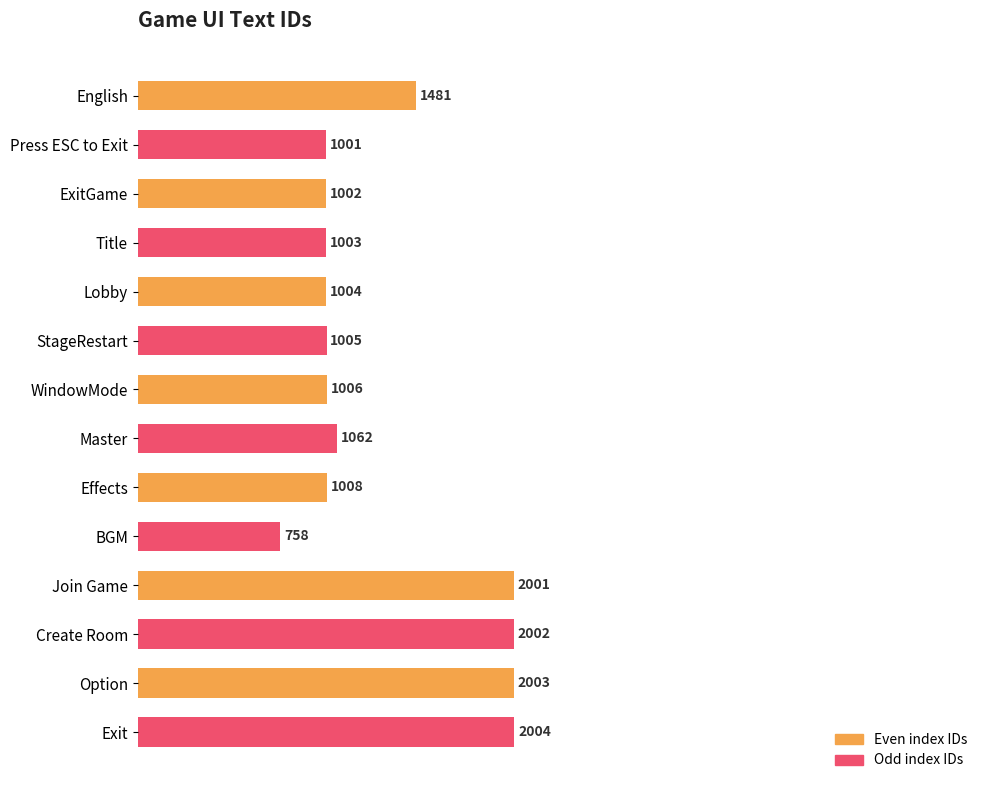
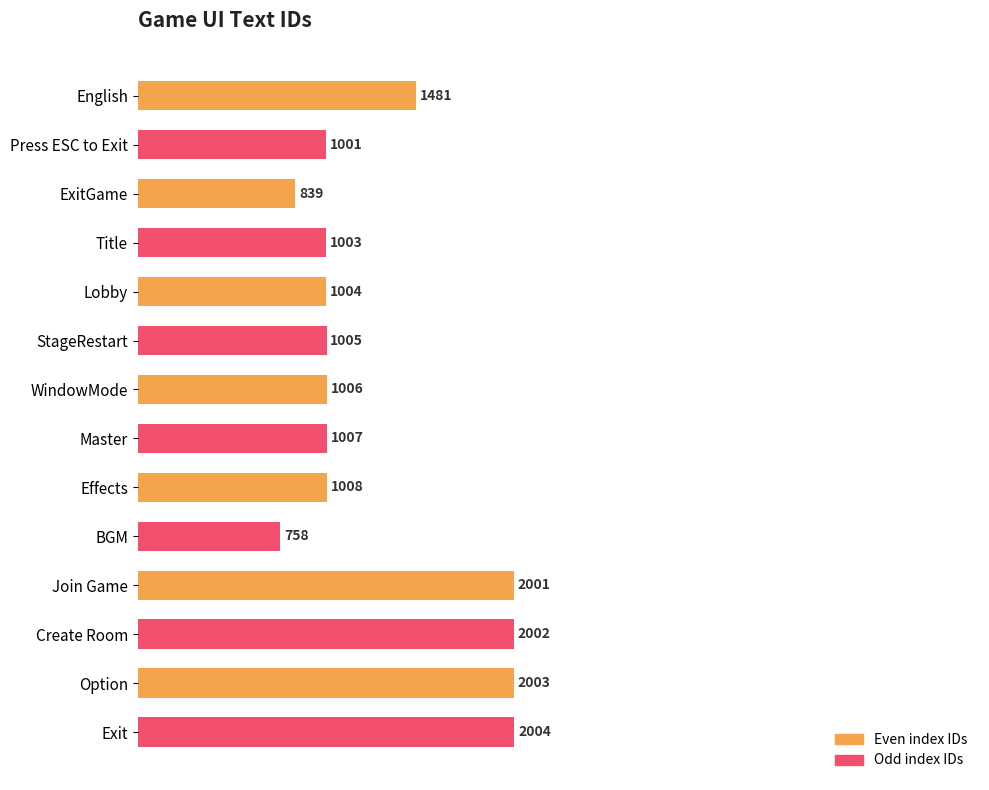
ExitGame: 1002 -> 839
Master: 1062 -> 1007
